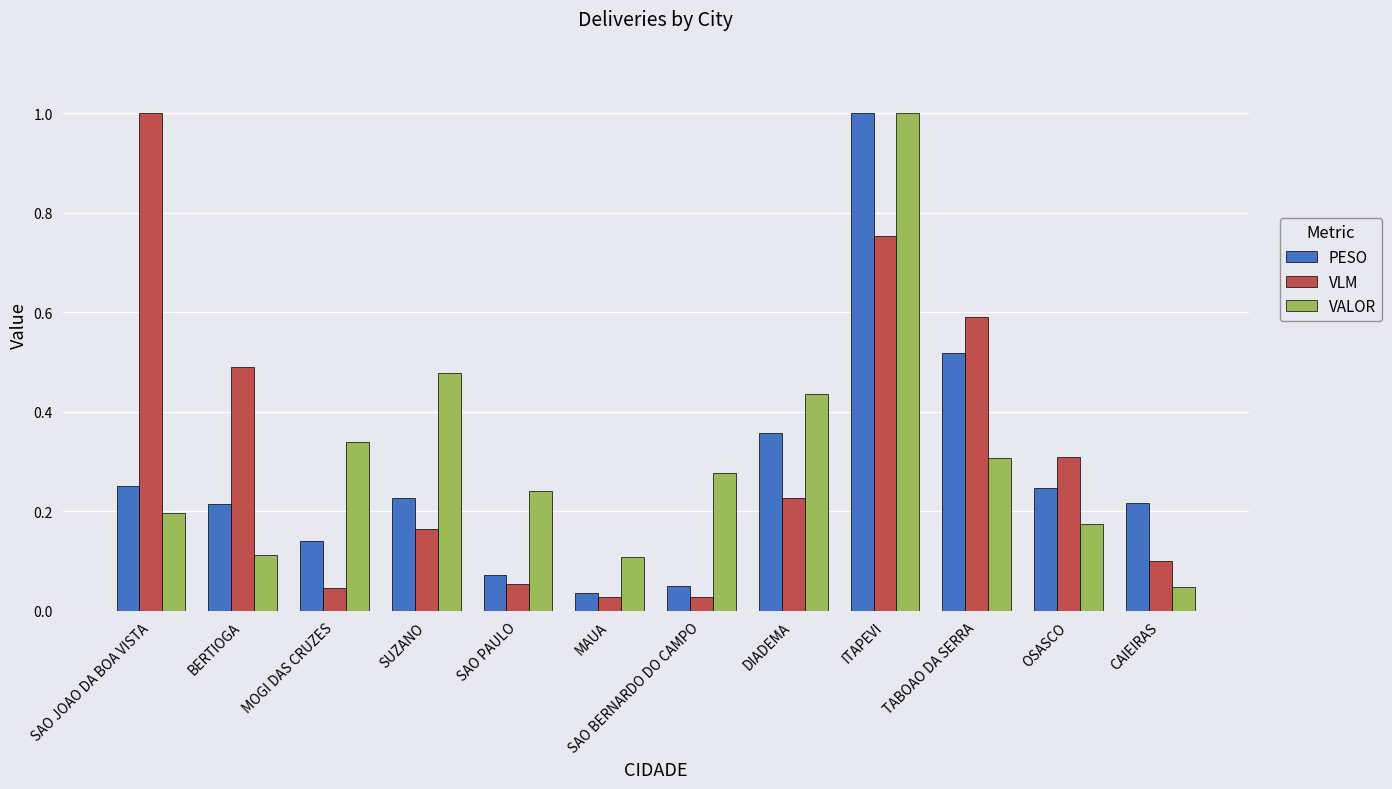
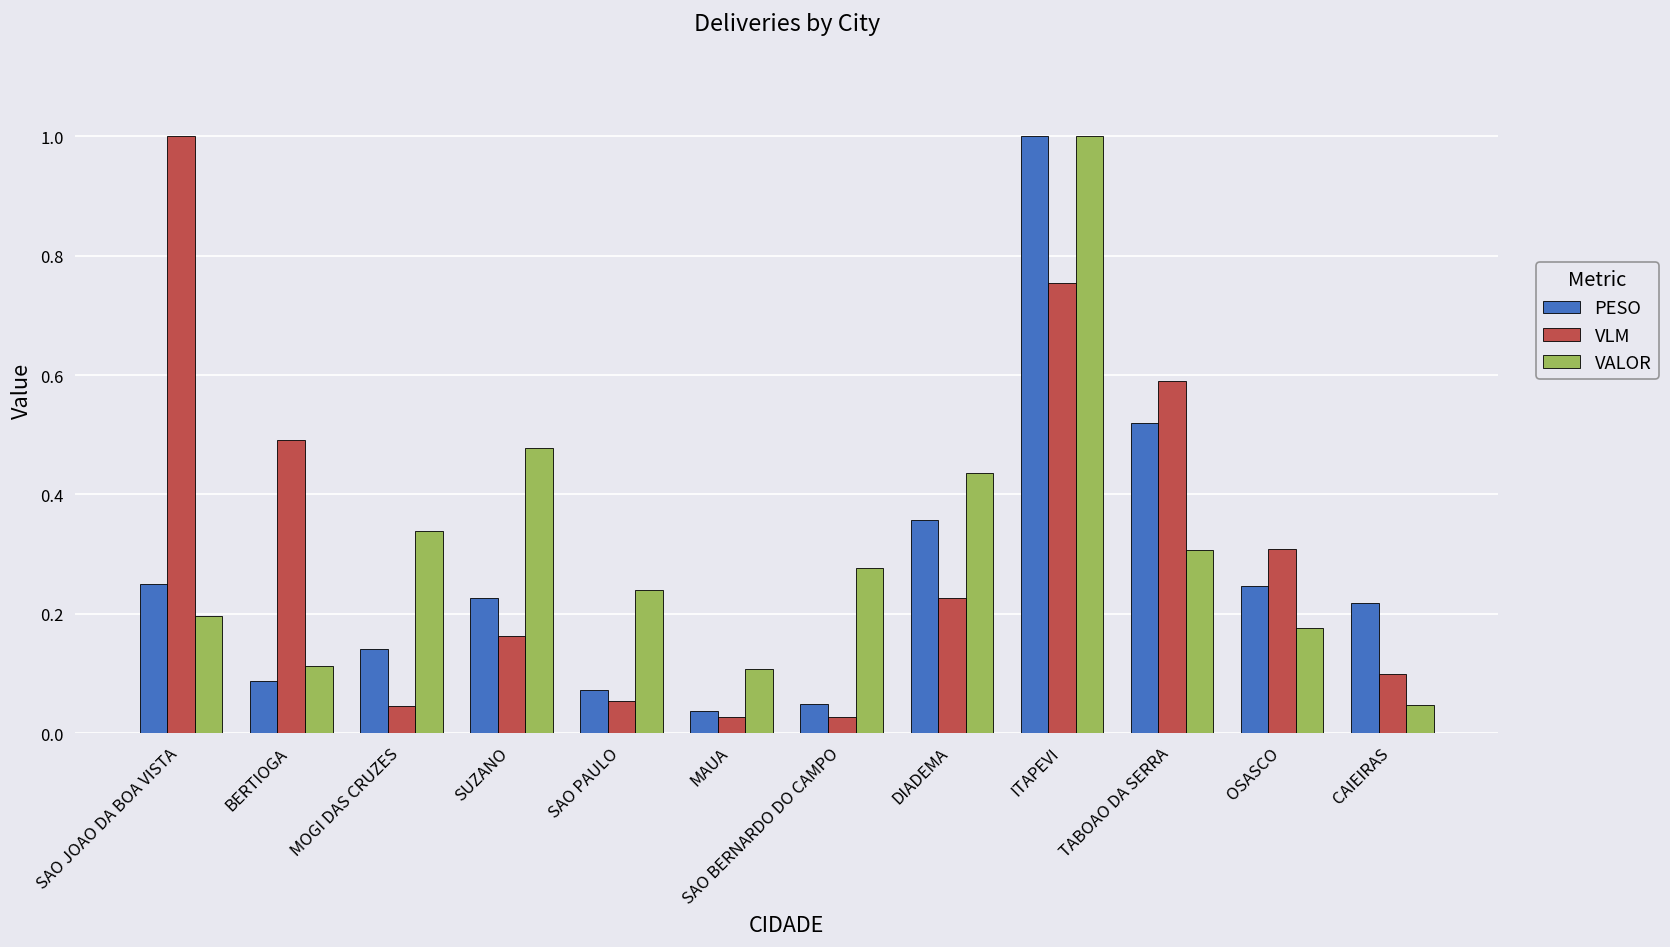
PESO, BERTIOGA: 0.21 -> 0.09
